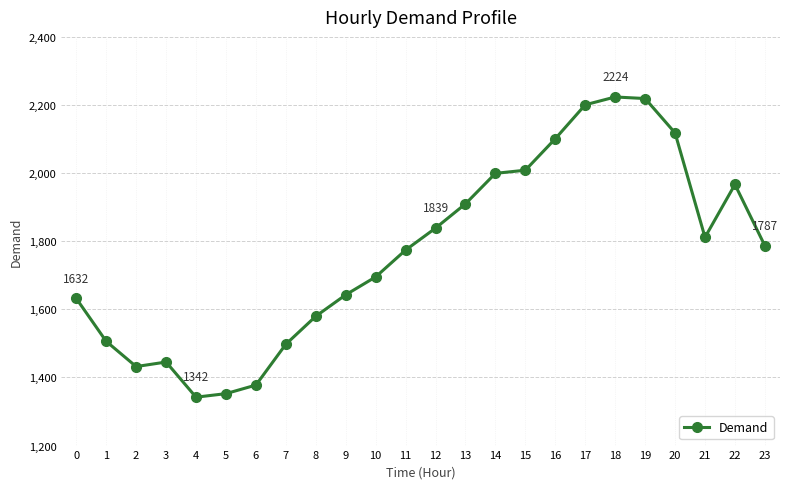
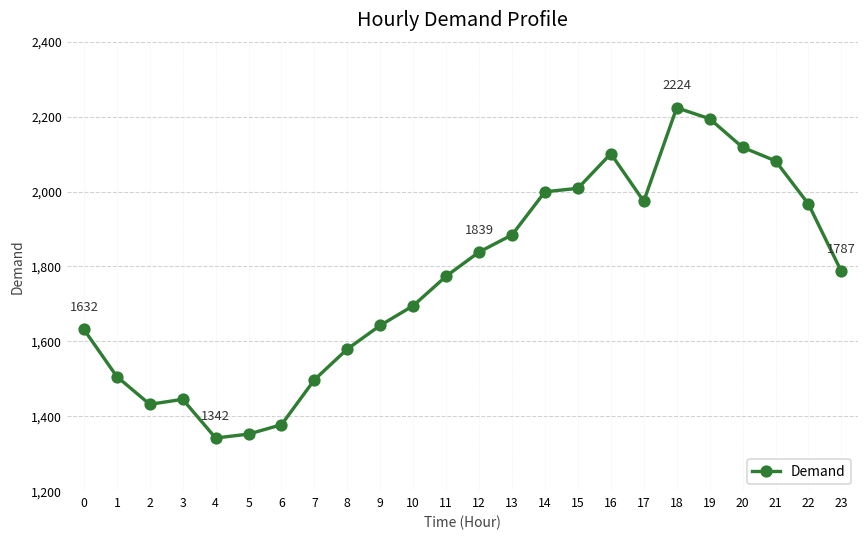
13: 1,910 -> 1,880
17: 2,200 -> 1,970
19: 2,220 -> 2,190
21: 1,810 -> 2,080
